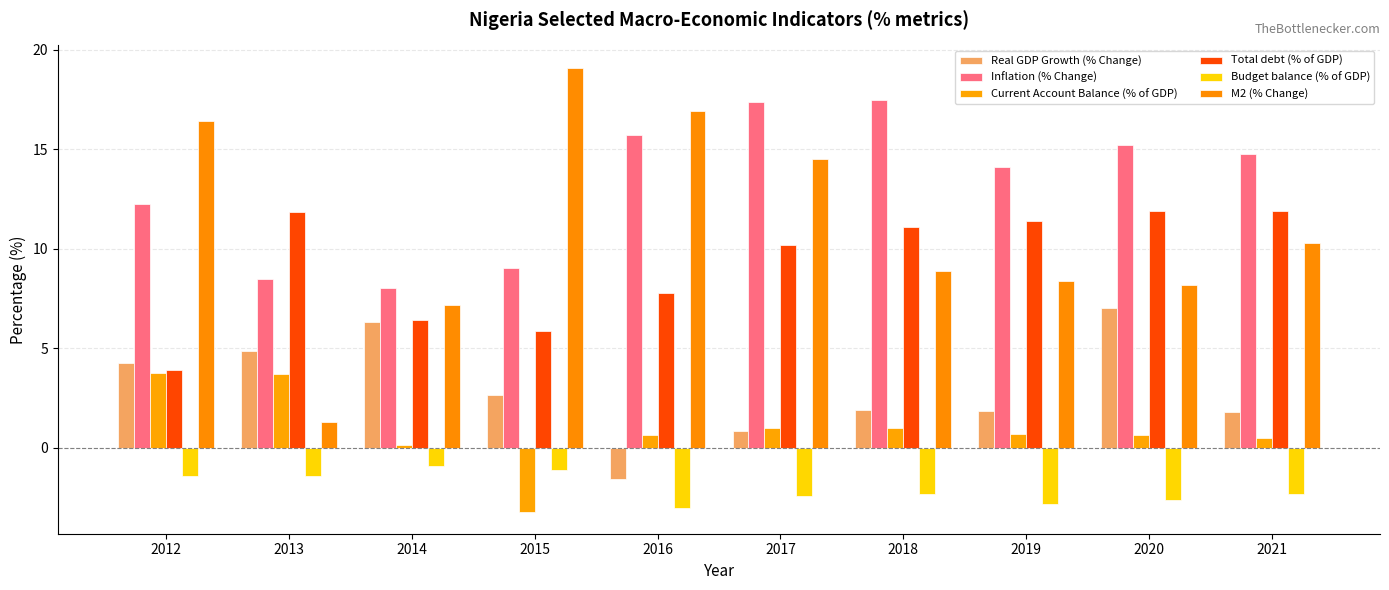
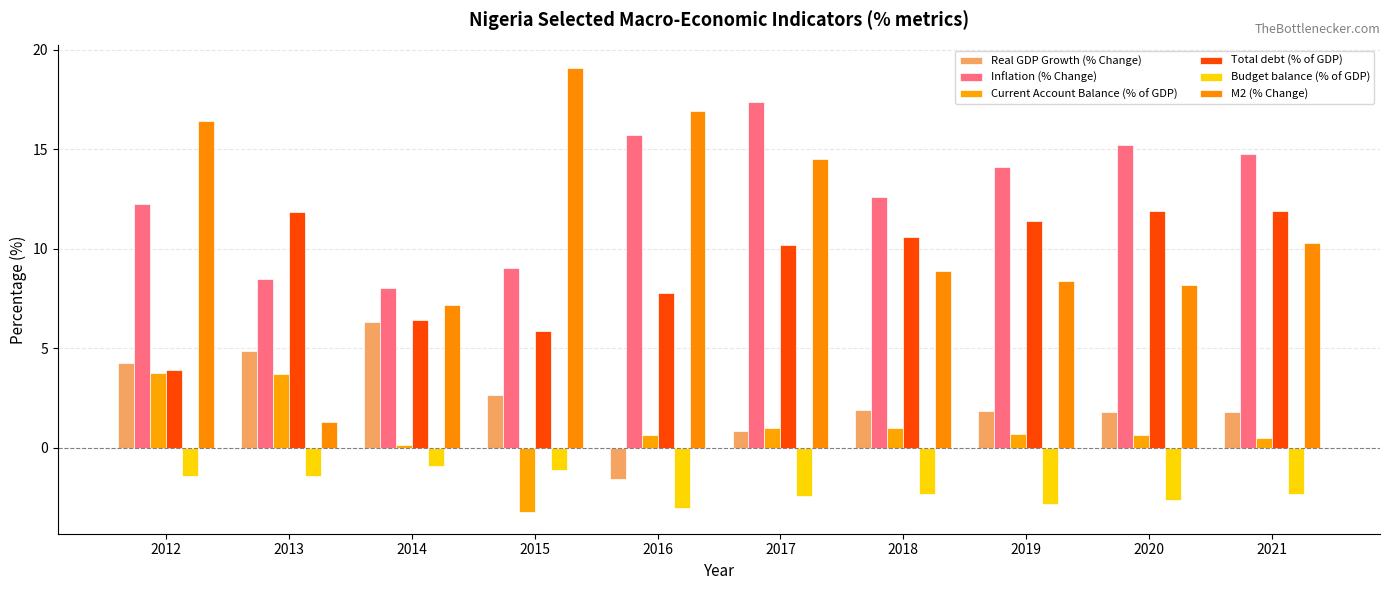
Inflation (% Change), 2018: 17.5 -> 12.6
Total debt (% of GDP), 2018: 11.1 -> 10.6
Real GDP Growth (% Change), 2020: 7.0 -> 1.8
